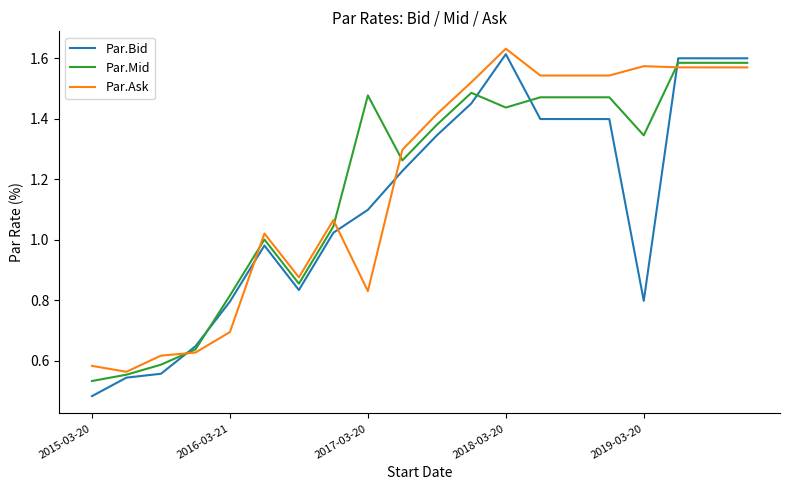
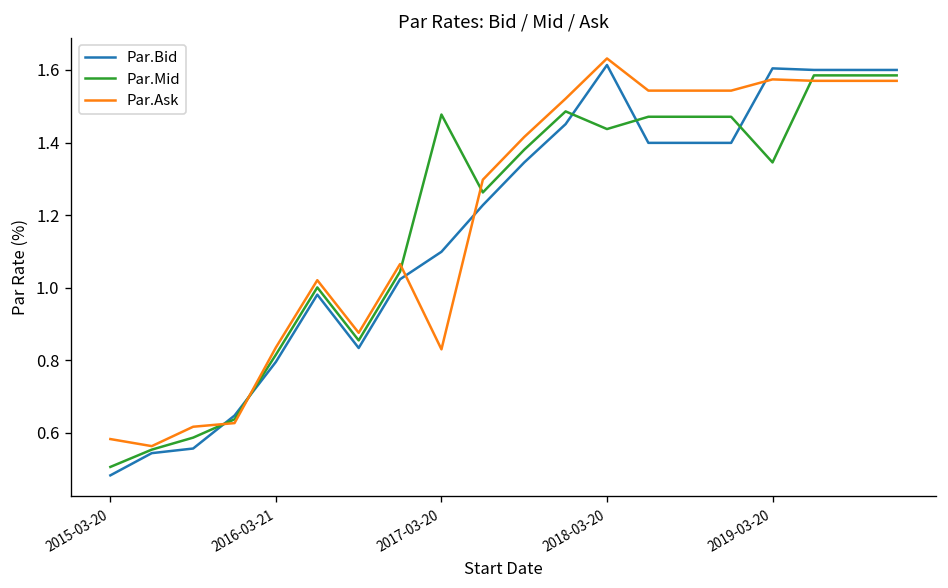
Par.Mid, 2015-03-20: 0.53 -> 0.51
Par.Ask, 2016-03-21: 0.69 -> 0.84
Par.Bid, 2019-03-20: 0.80 -> 1.60
